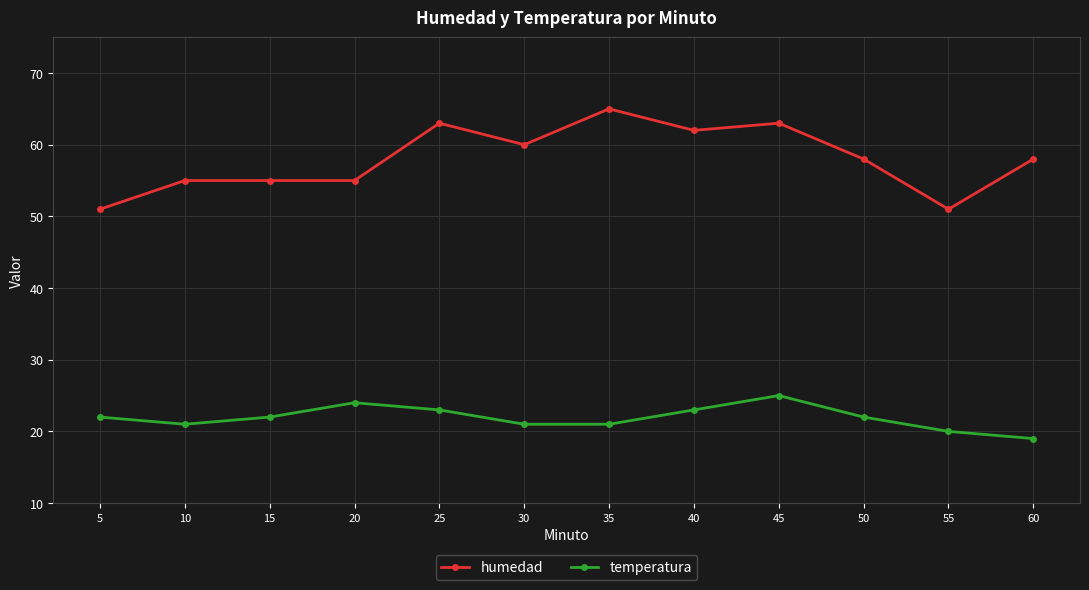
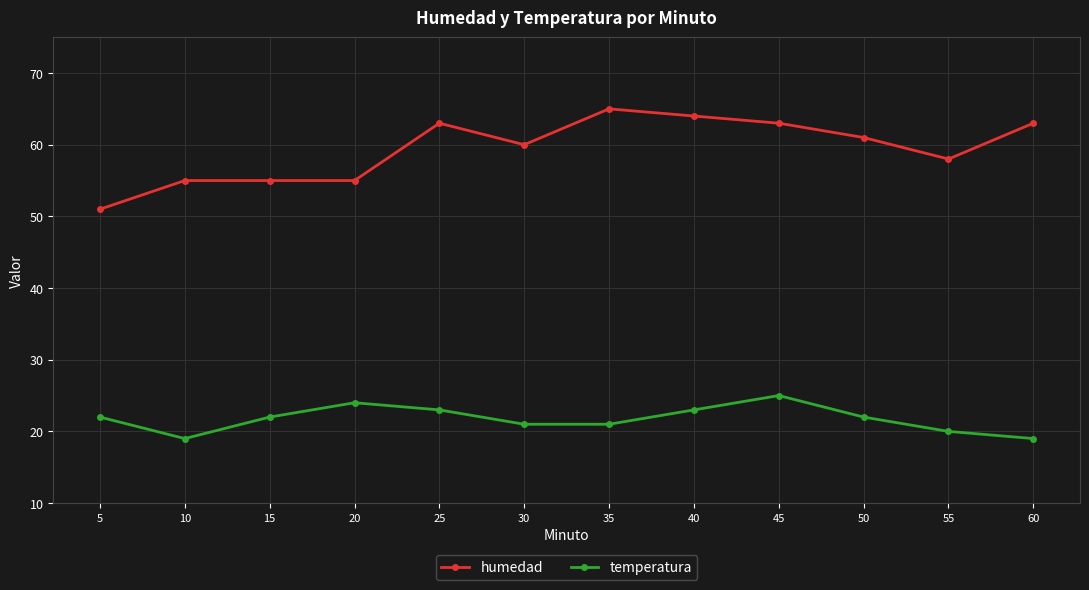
temperatura, 10: 21 -> 19
humedad, 40: 62 -> 64
humedad, 50: 58 -> 61
humedad, 55: 51 -> 58
humedad, 60: 58 -> 63
